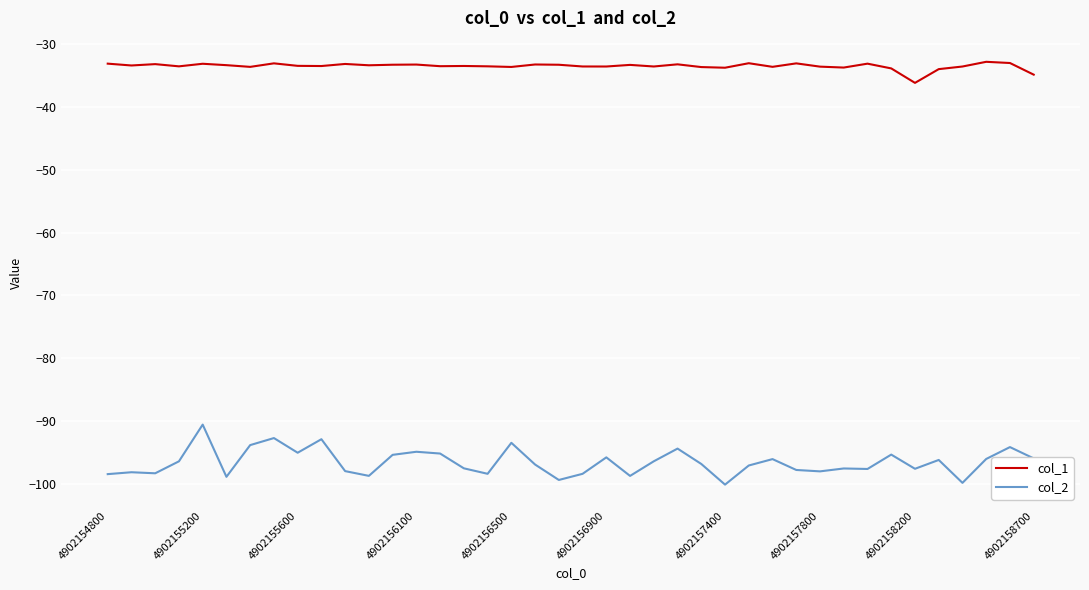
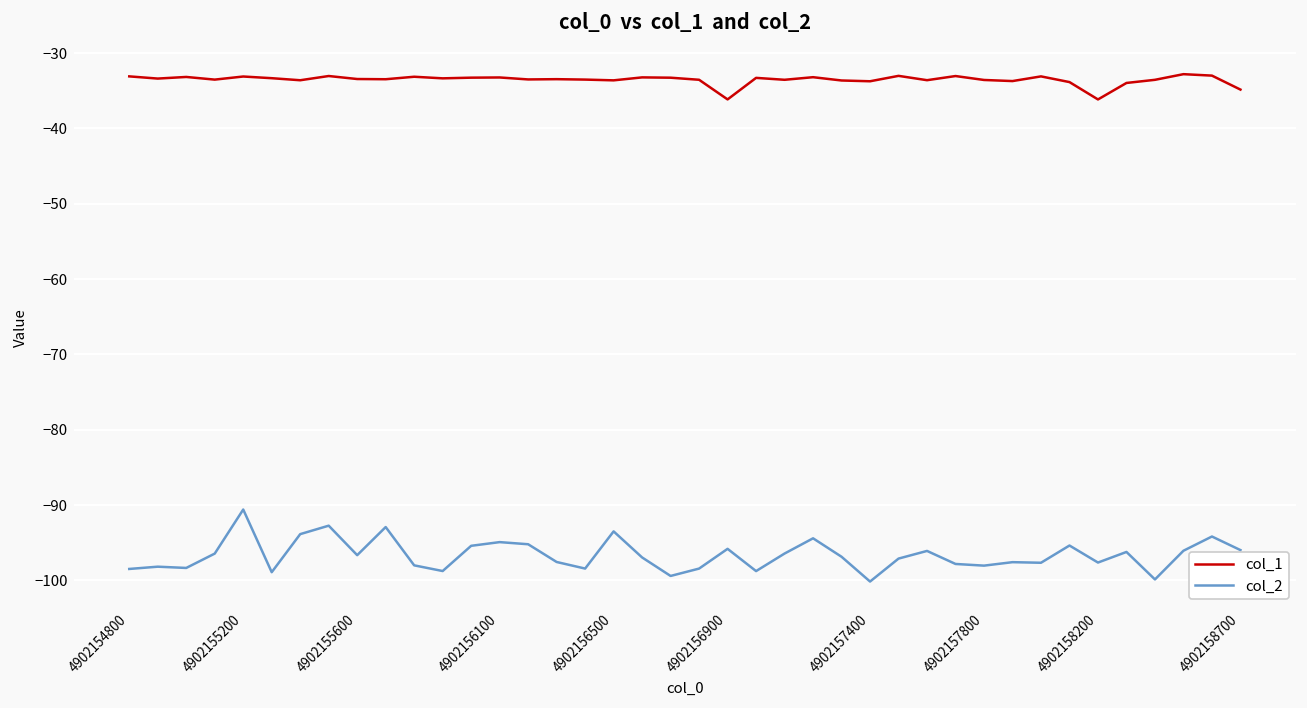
col_2, 4902155600: -95 -> -97
col_1, 4902156900: -34 -> -36
